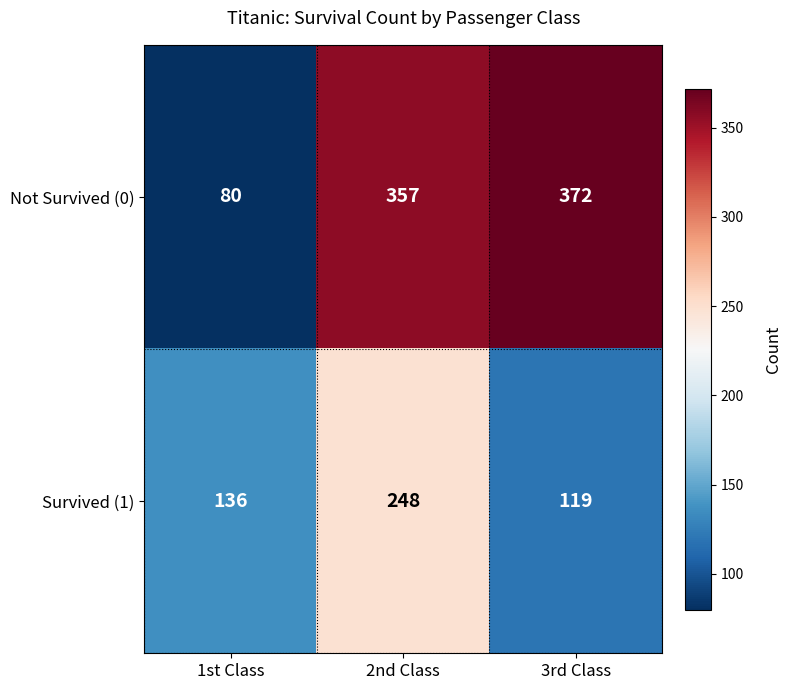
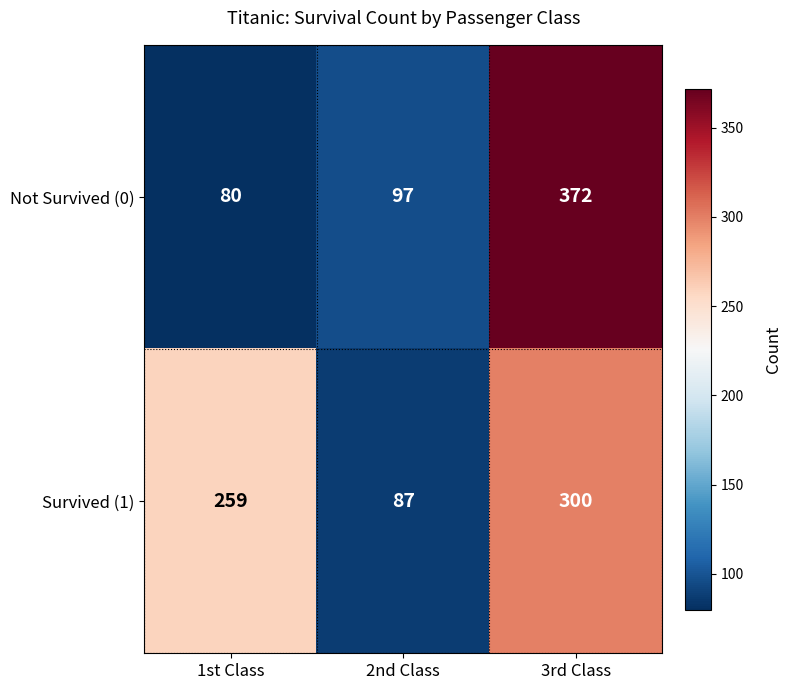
Not Survived (0), 2nd Class: 357 -> 97
Survived (1), 1st Class: 136 -> 259
Survived (1), 2nd Class: 248 -> 87
Survived (1), 3rd Class: 119 -> 300
